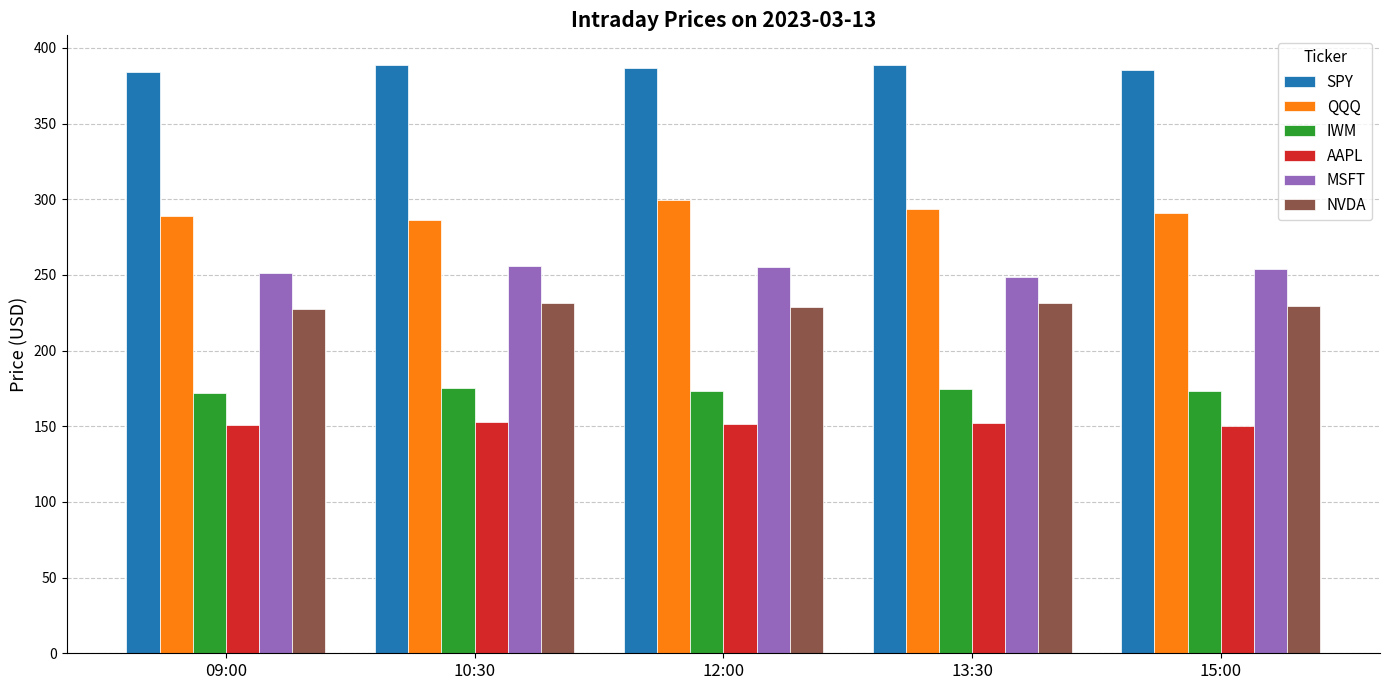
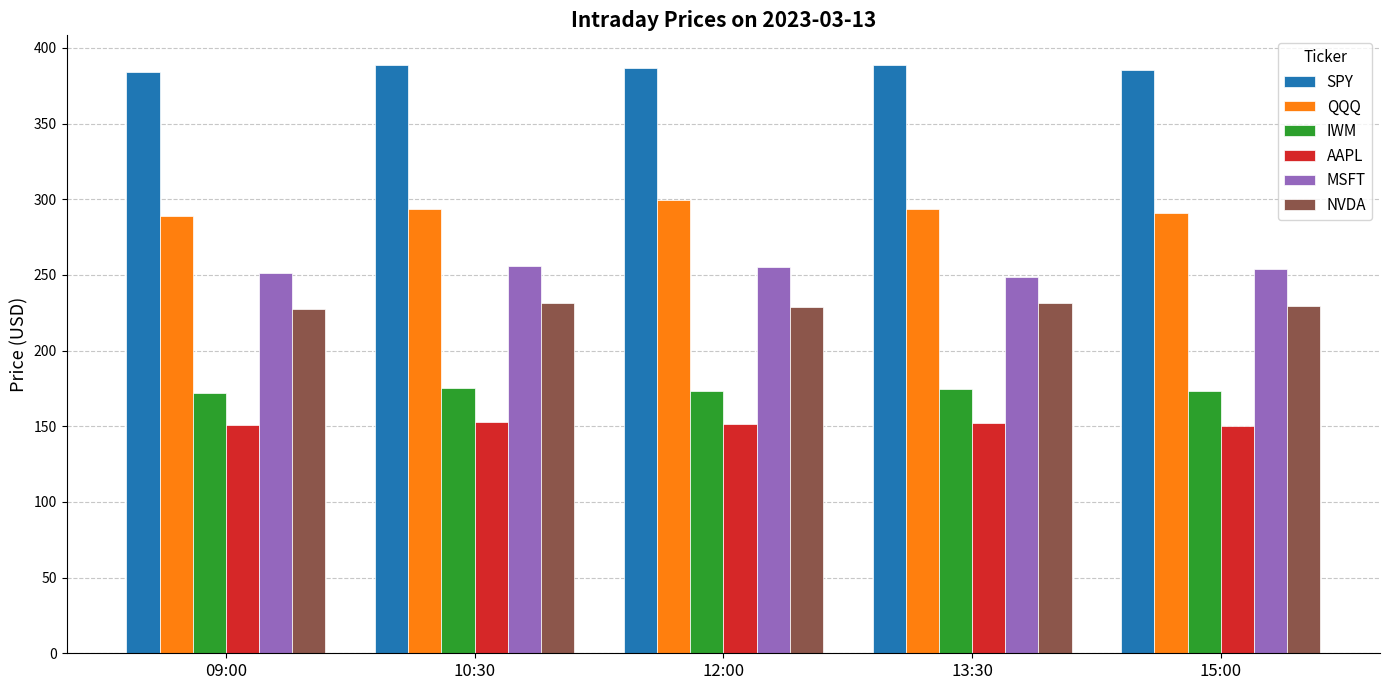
QQQ, 10:30: 286 -> 293
